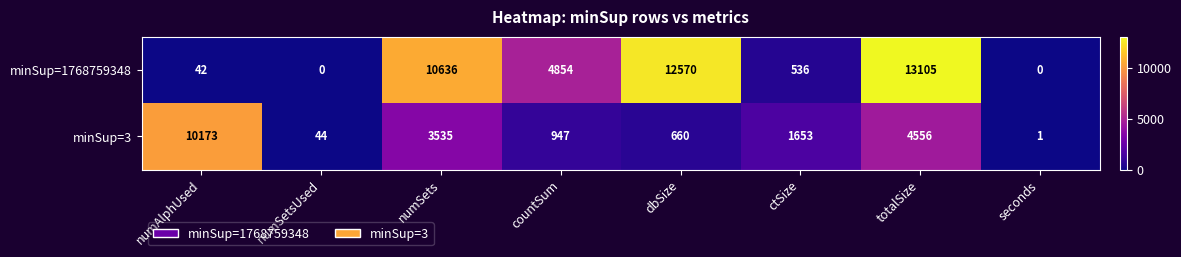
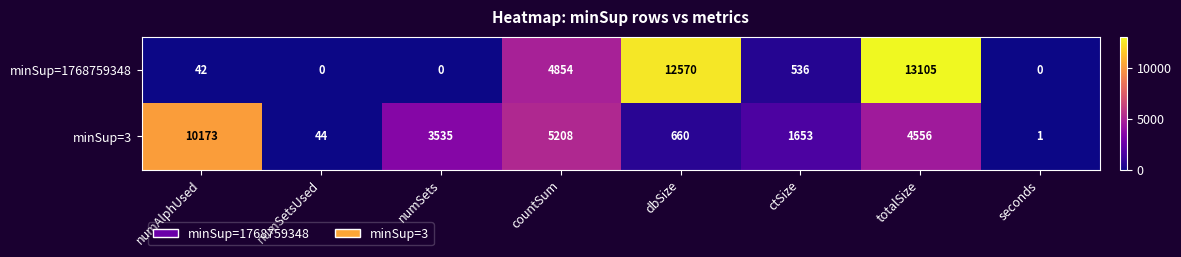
minSup=1768759348, numSets: 10636 -> 0
minSup=3, countSum: 947 -> 5208
